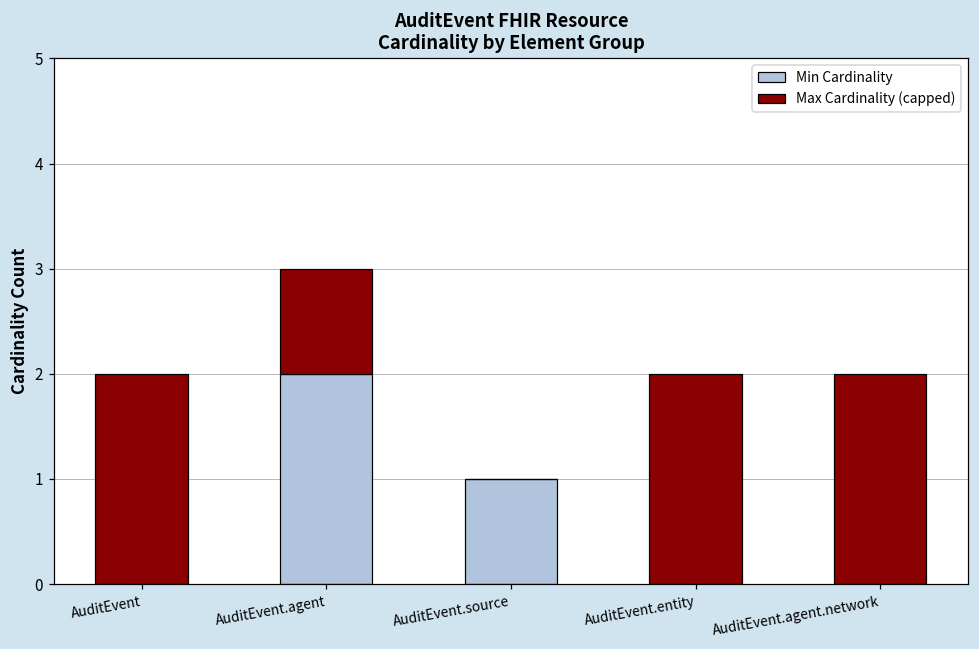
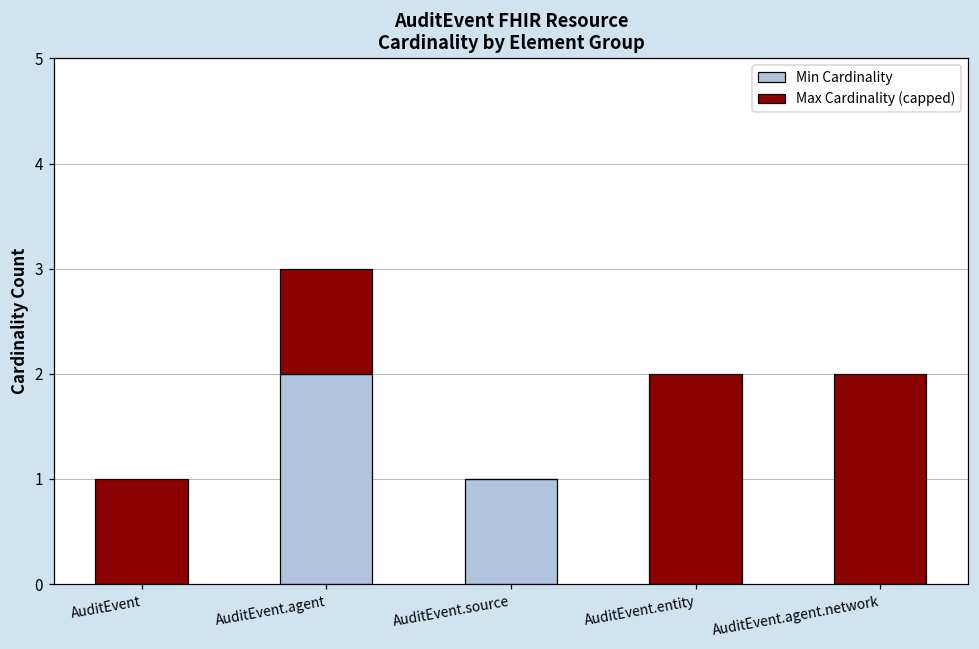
Max Cardinality (capped), AuditEvent: 2 -> 1
